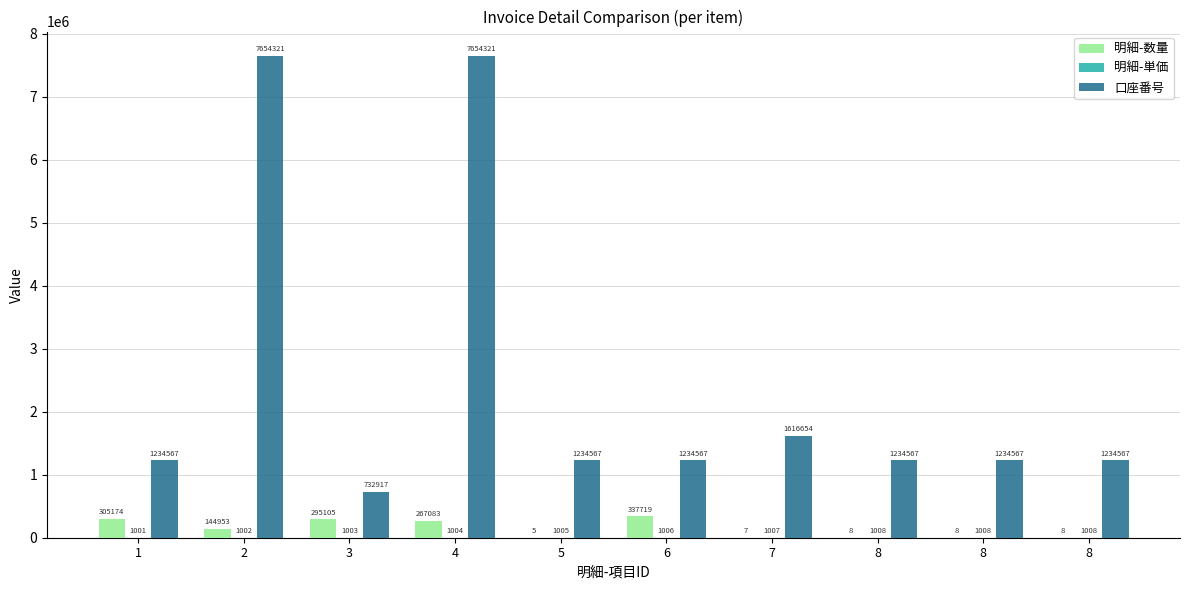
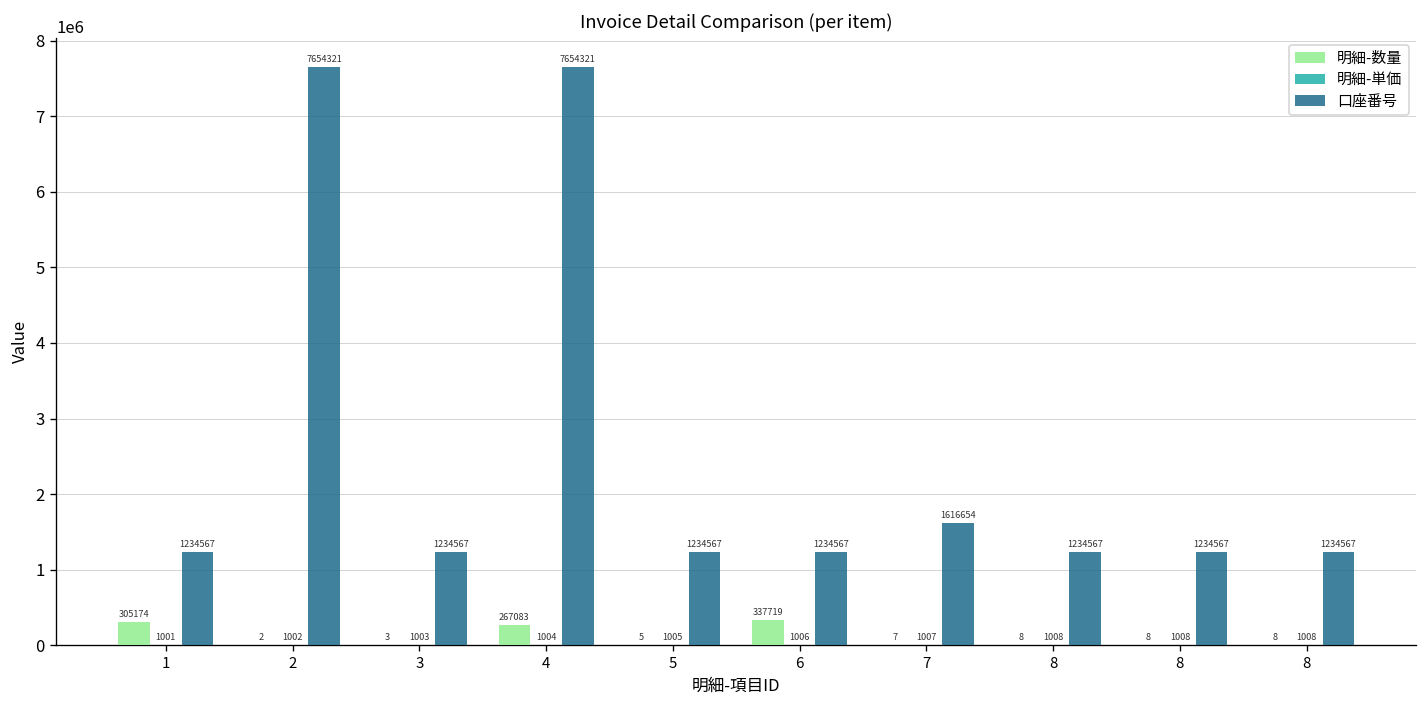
明細-数量, 2: 144953 -> 2
明細-数量, 3: 295105 -> 3
口座番号, 3: 732917 -> 1234567
